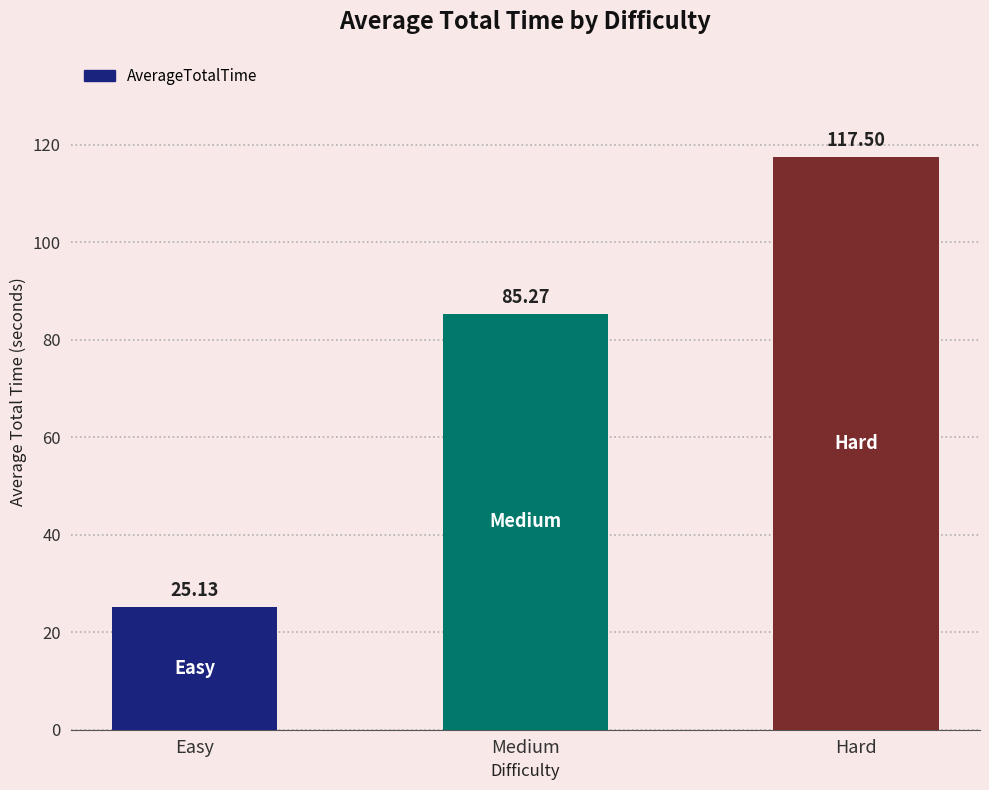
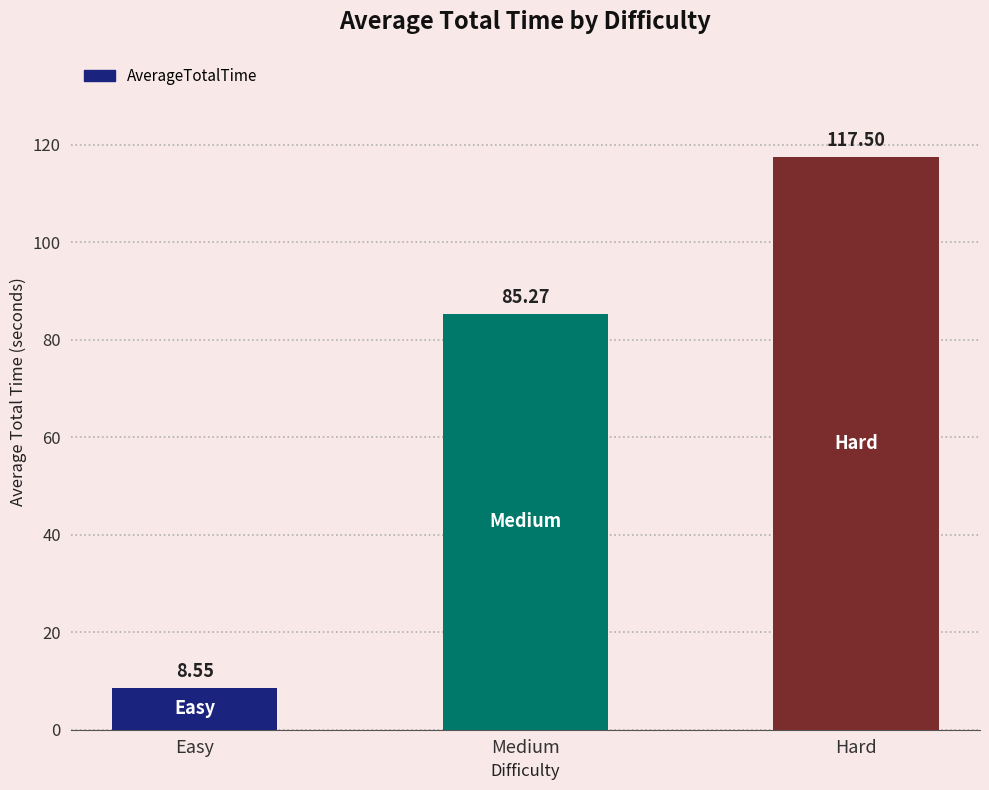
Easy: 25.13 -> 8.55
